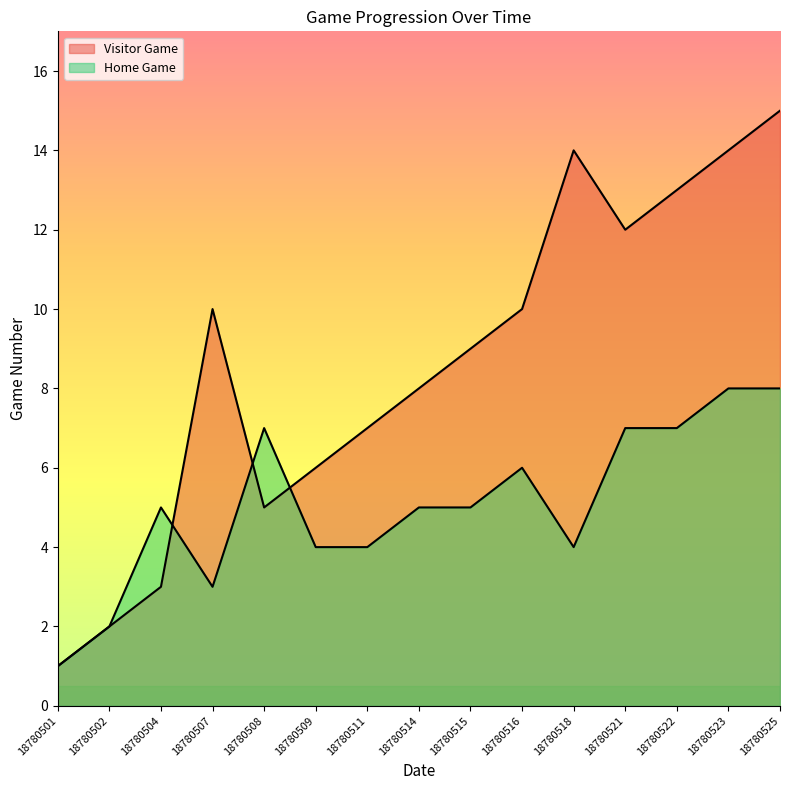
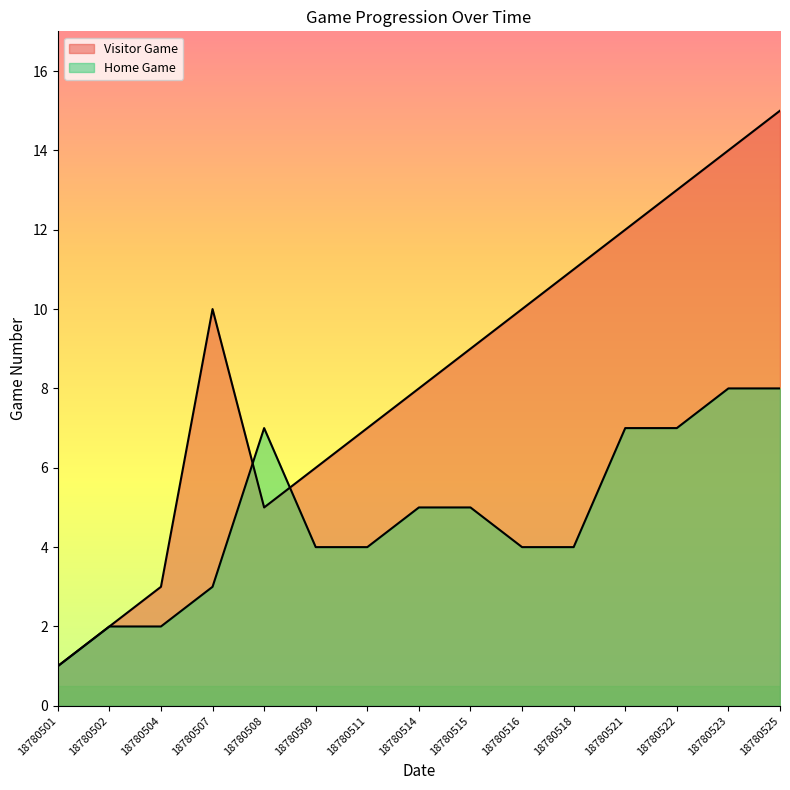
Home Game, 18780504: 5 -> 2
Home Game, 18780516: 6 -> 4
Visitor Game, 18780518: 14 -> 11
